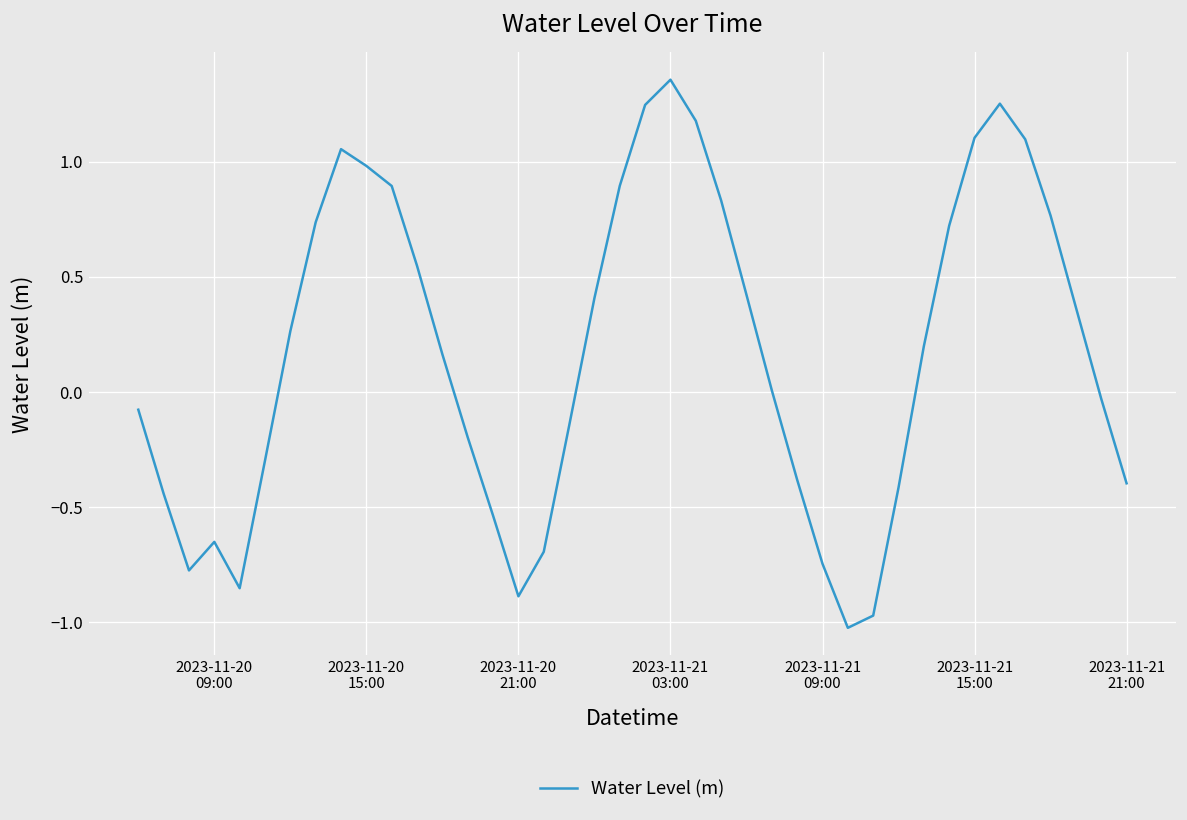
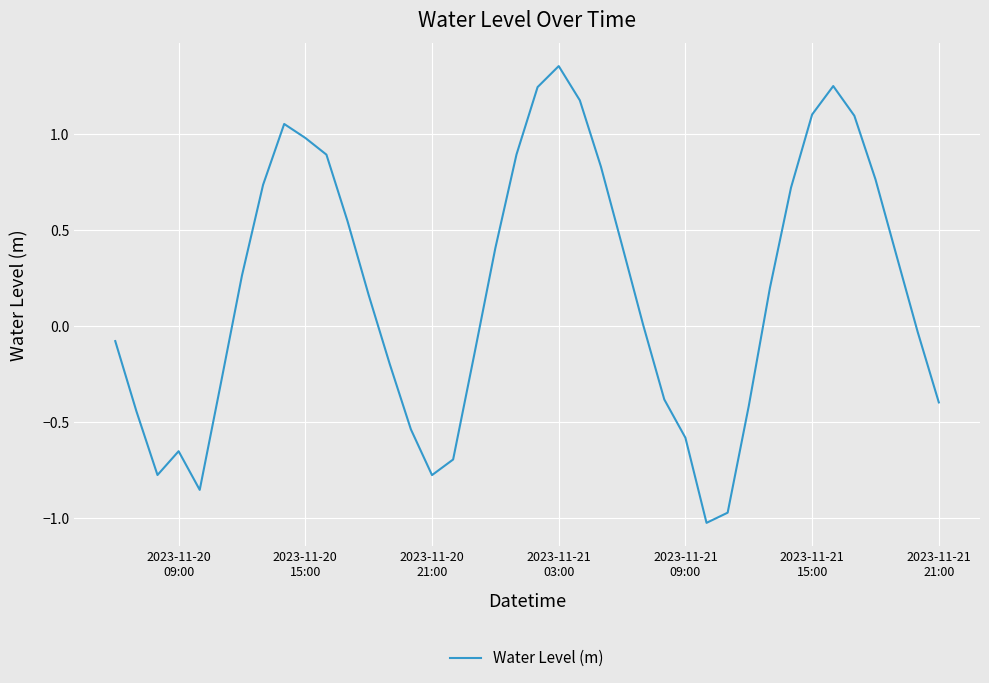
2023-11-20 21:00: -0.89 -> -0.77
2023-11-21 09:00: -0.75 -> -0.58
